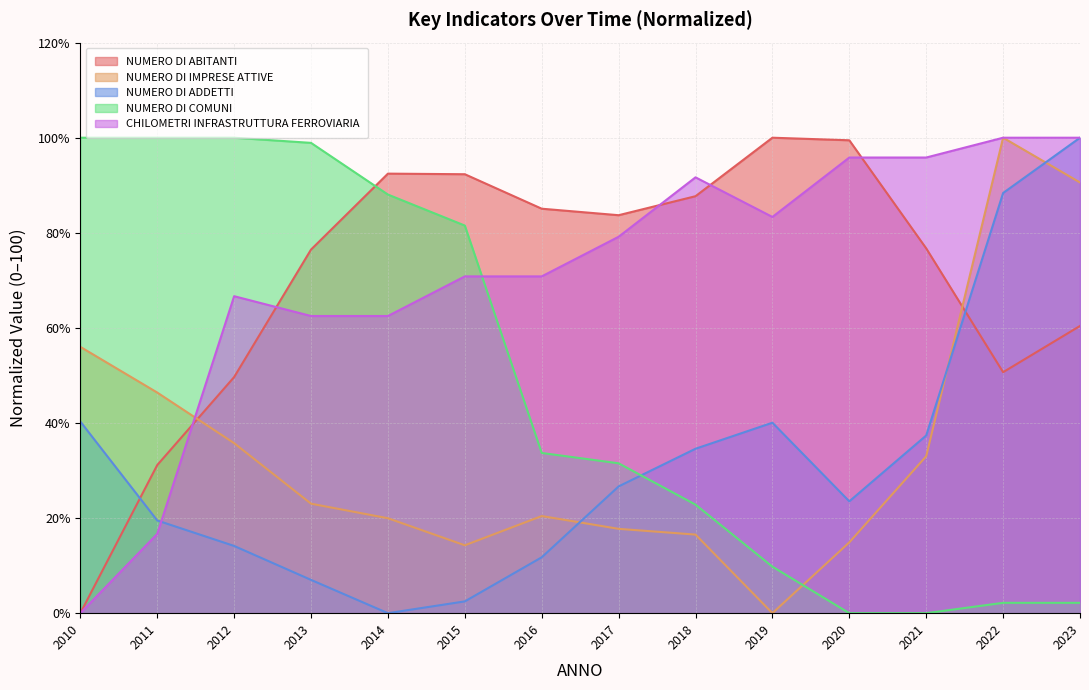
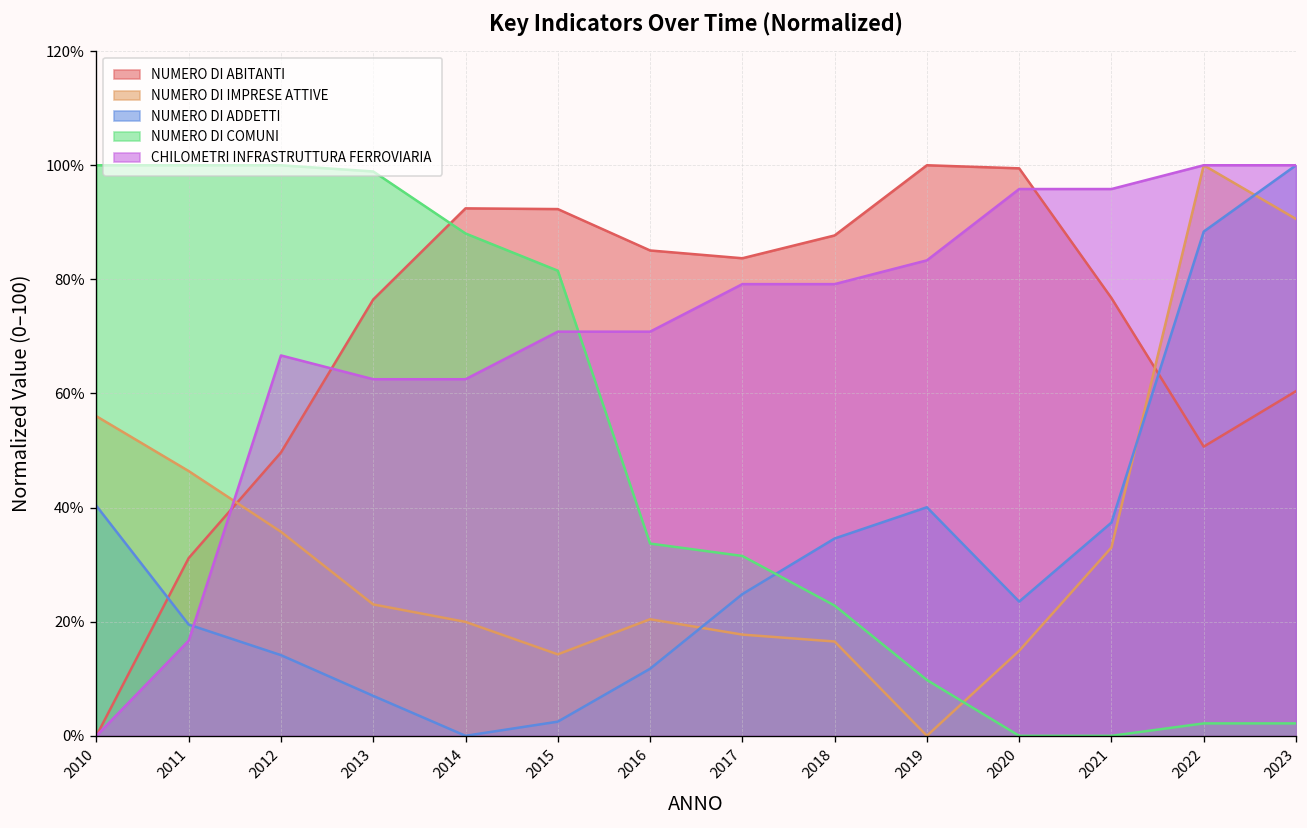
NUMERO DI ADDETTI, 2017: 27% -> 25%
CHILOMETRI INFRASTRUTTURA FERROVIARIA, 2018: 92% -> 79%
